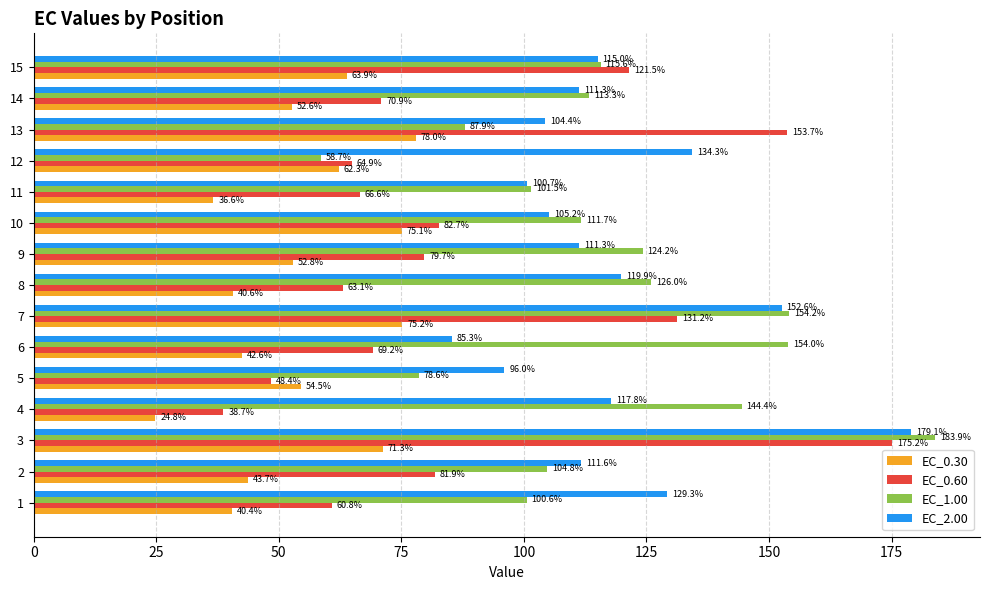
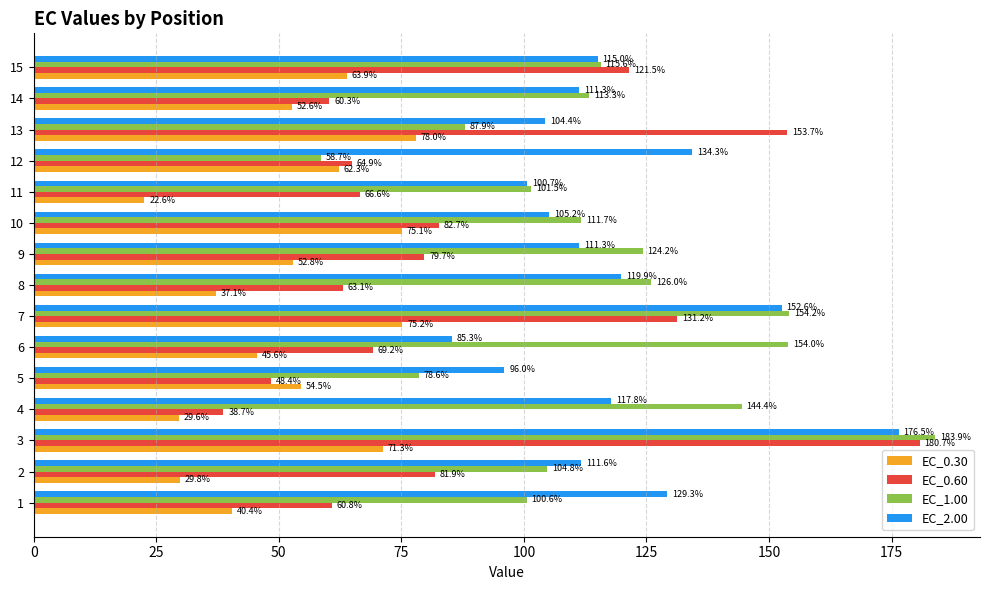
EC_0.60, 14: 70.9% -> 60.3%
EC_0.30, 11: 36.6% -> 22.6%
EC_0.30, 8: 40.6% -> 37.1%
EC_0.30, 6: 42.6% -> 45.6%
EC_0.30, 4: 24.8% -> 29.6%
EC_2.00, 3: 179.1% -> 176.5%
EC_0.60, 3: 175.2% -> 180.7%
EC_0.30, 2: 43.7% -> 29.8%
